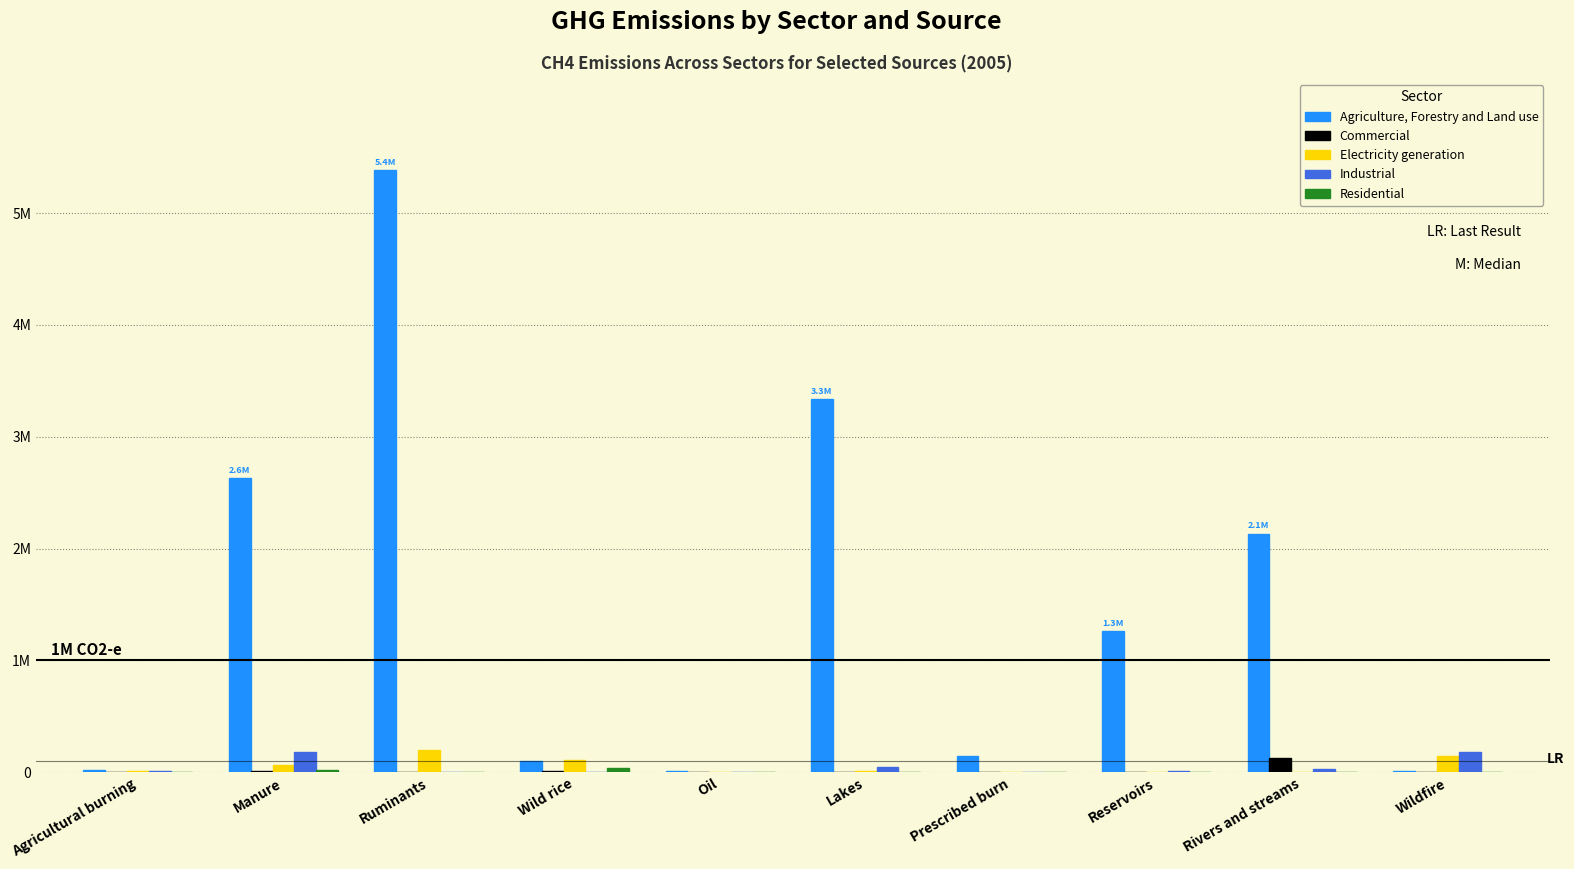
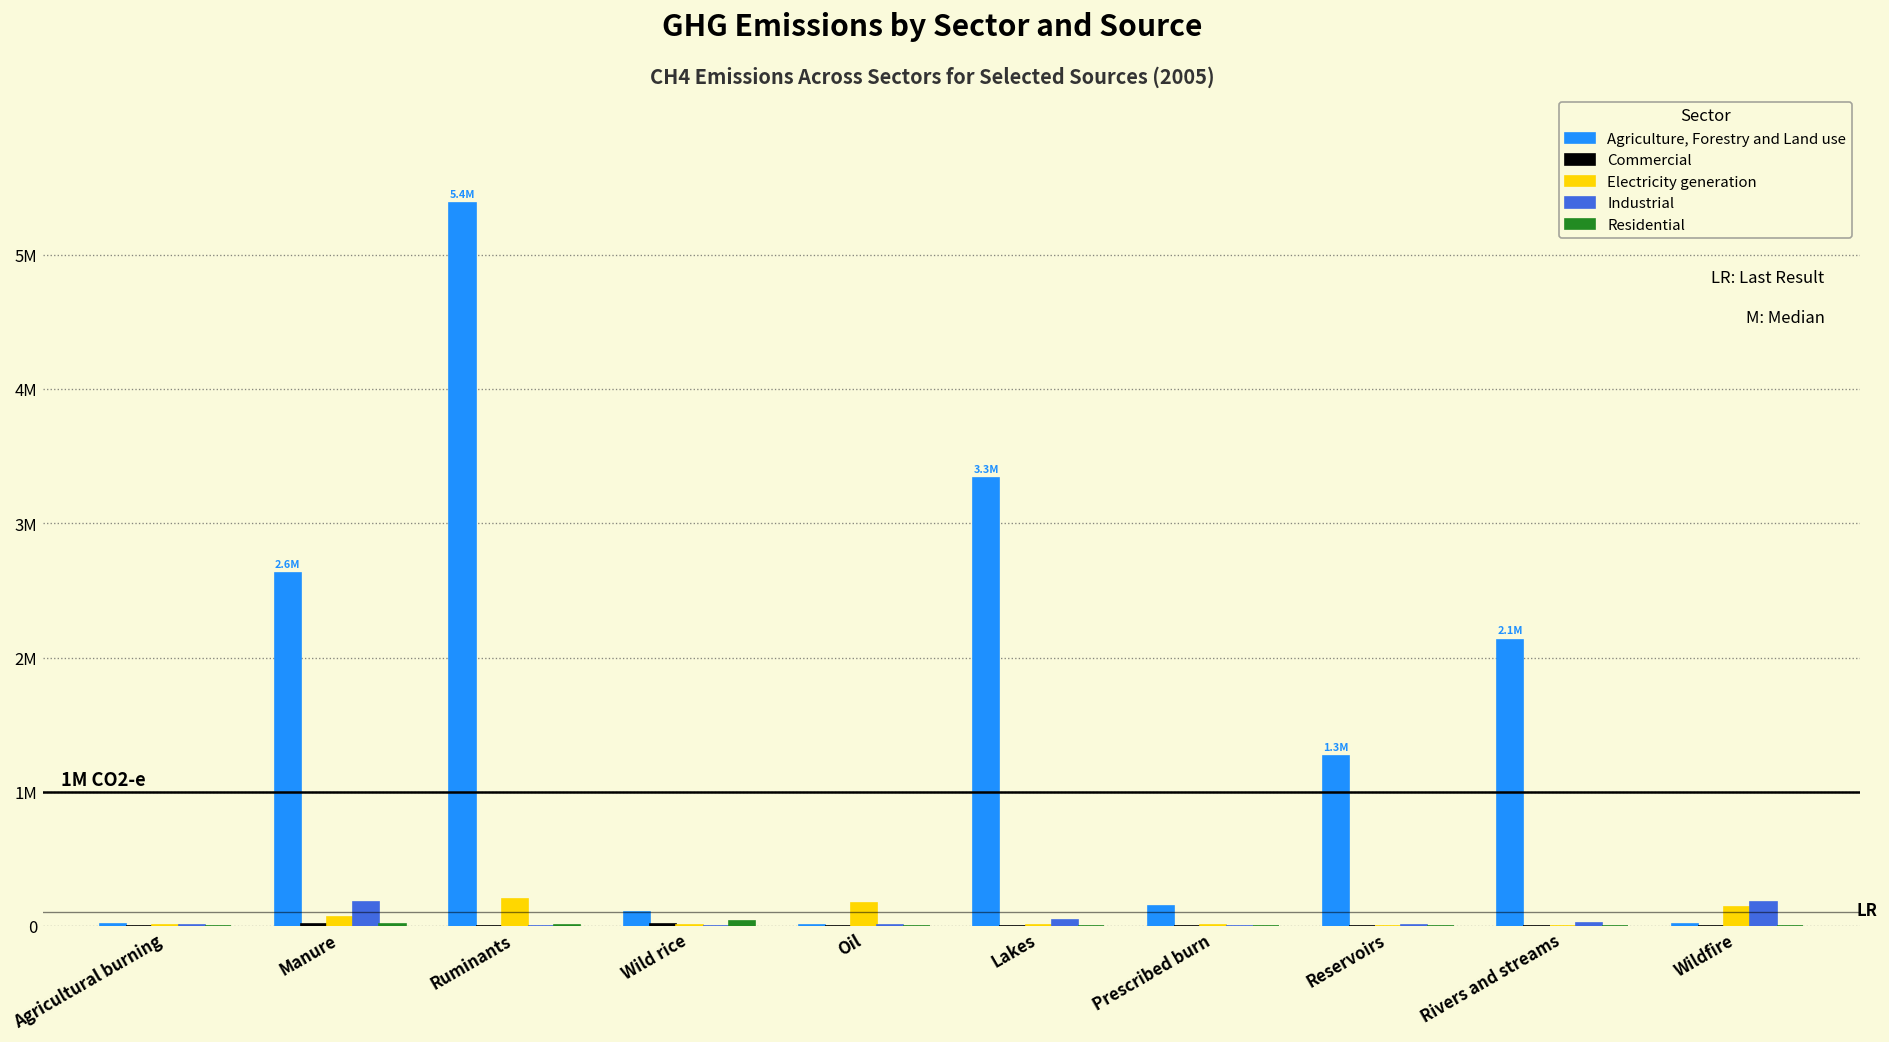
Electricity generation, Wild rice: 110000 -> 0
Electricity generation, Oil: 0 -> 170000
Commercial, Rivers and streams: 130000 -> 0
